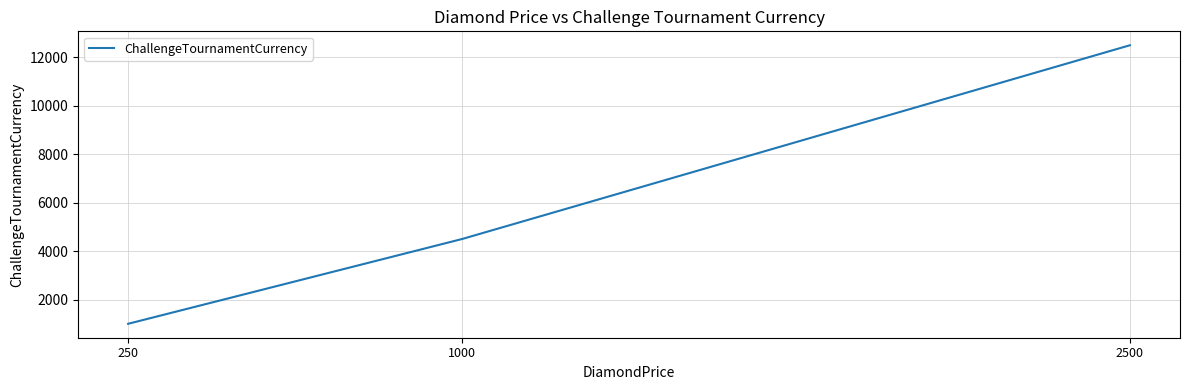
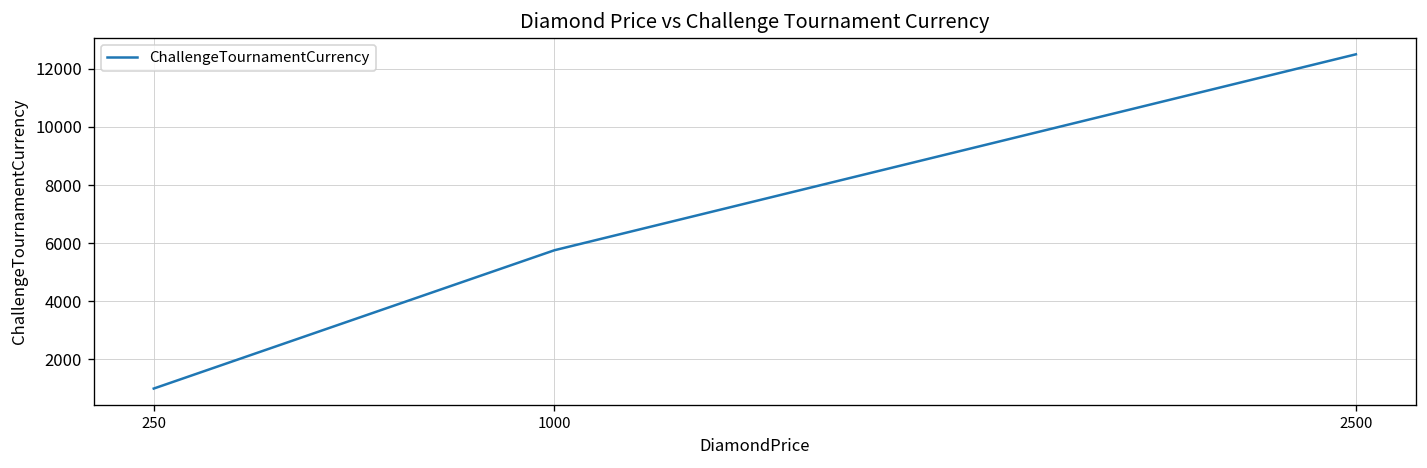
1000: 4500 -> 5800
